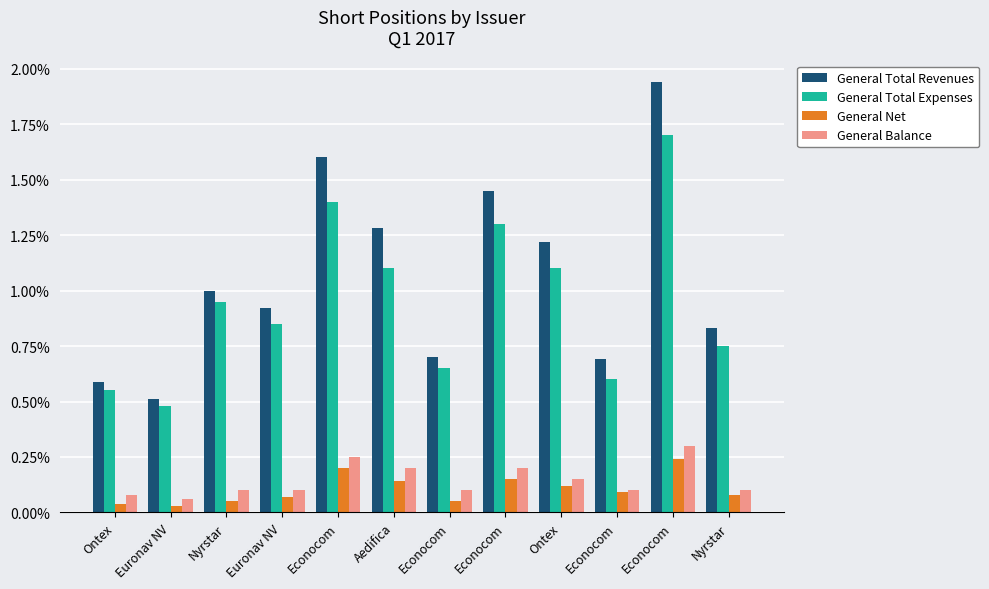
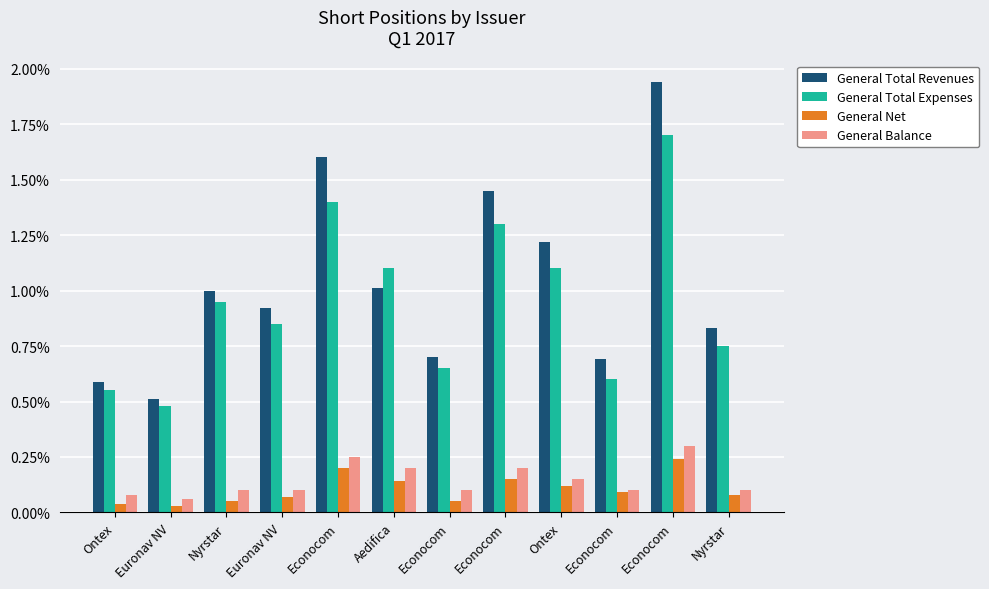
General Total Revenues, Aedifica: 1.28% -> 1.01%
